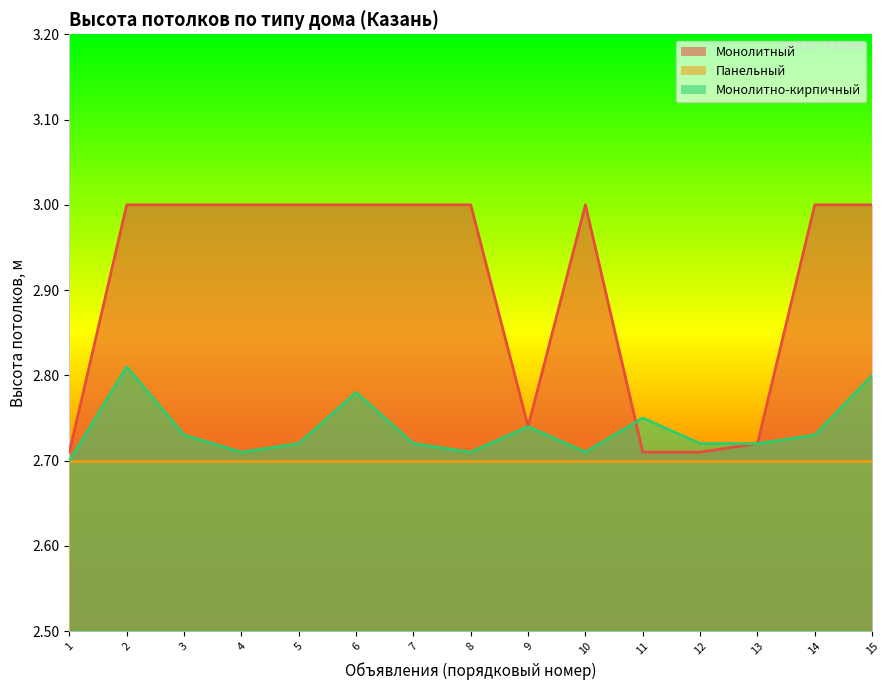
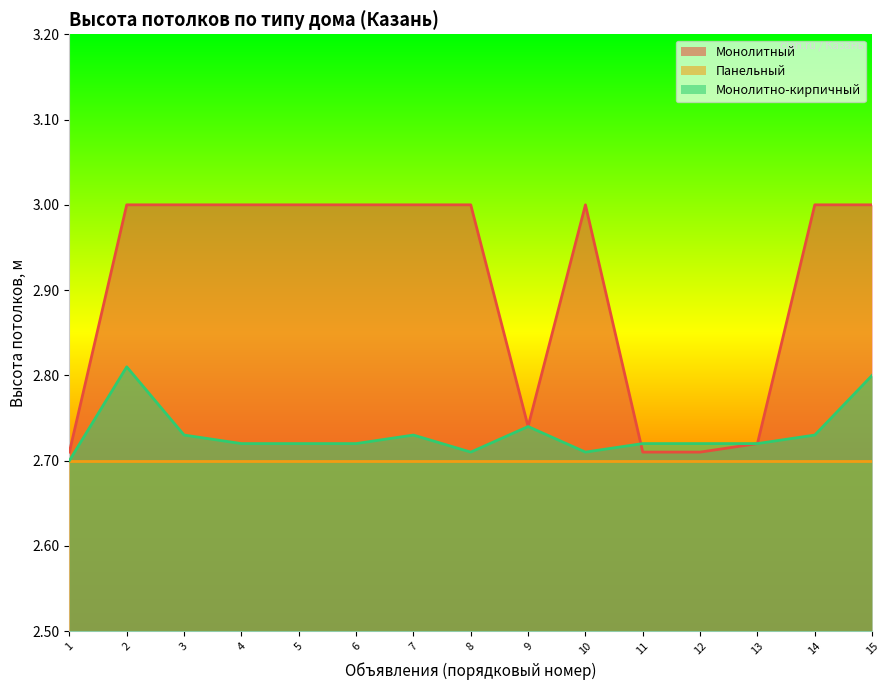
Монолитно-кирпичный, 4: 2.71 -> 2.72
Монолитно-кирпичный, 6: 2.78 -> 2.72
Монолитно-кирпичный, 7: 2.72 -> 2.73
Монолитно-кирпичный, 11: 2.75 -> 2.72
